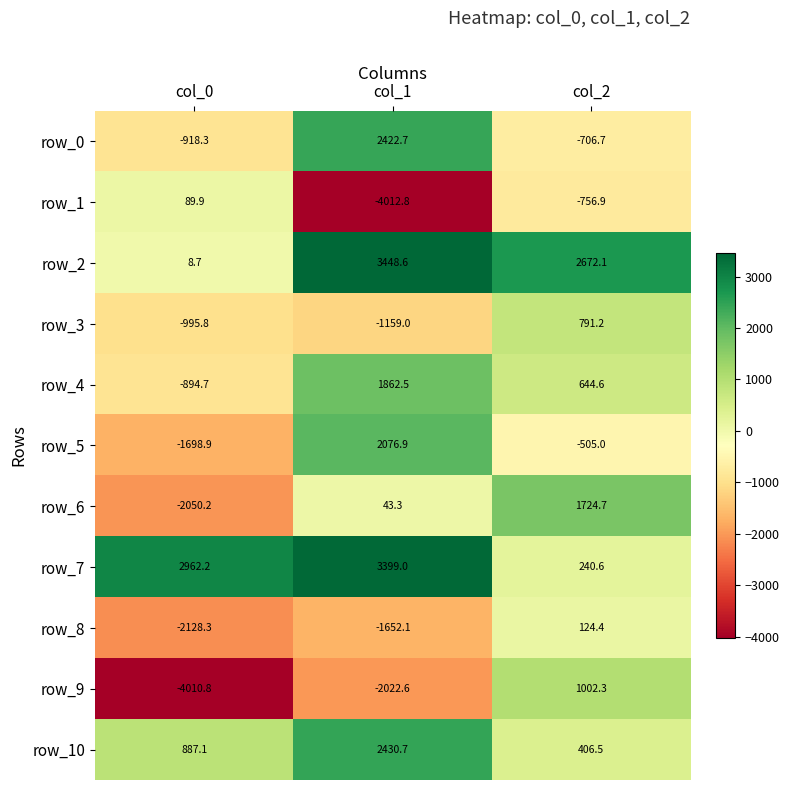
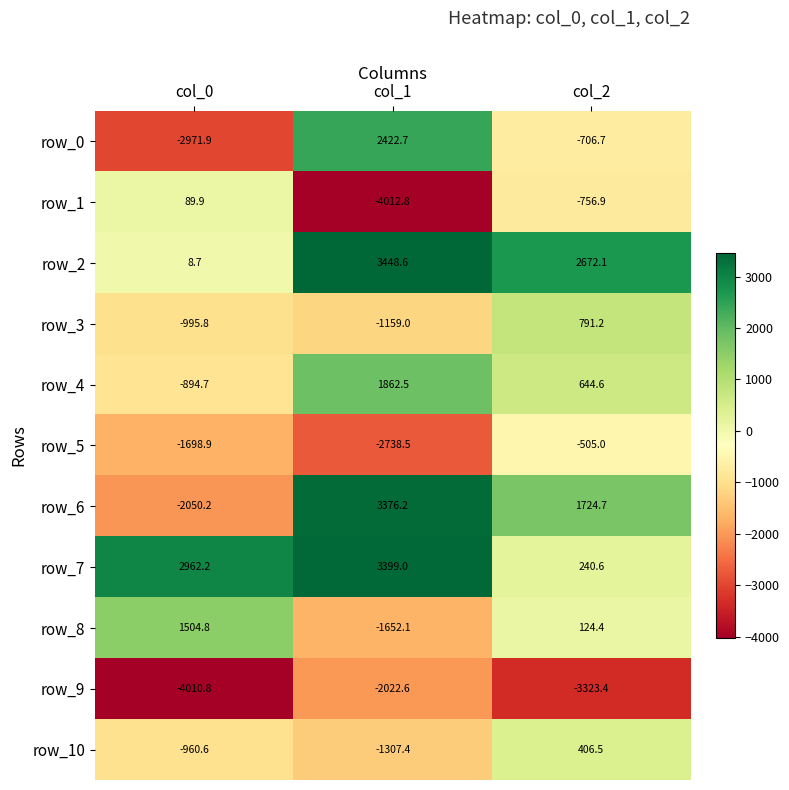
row_0, col_0: -918.3 -> -2971.9
row_5, col_1: 2076.9 -> -2738.5
row_6, col_1: 43.3 -> 3376.2
row_8, col_0: -2128.3 -> 1504.8
row_9, col_2: 1002.3 -> -3323.4
row_10, col_0: 887.1 -> -960.6
row_10, col_1: 2430.7 -> -1307.4
